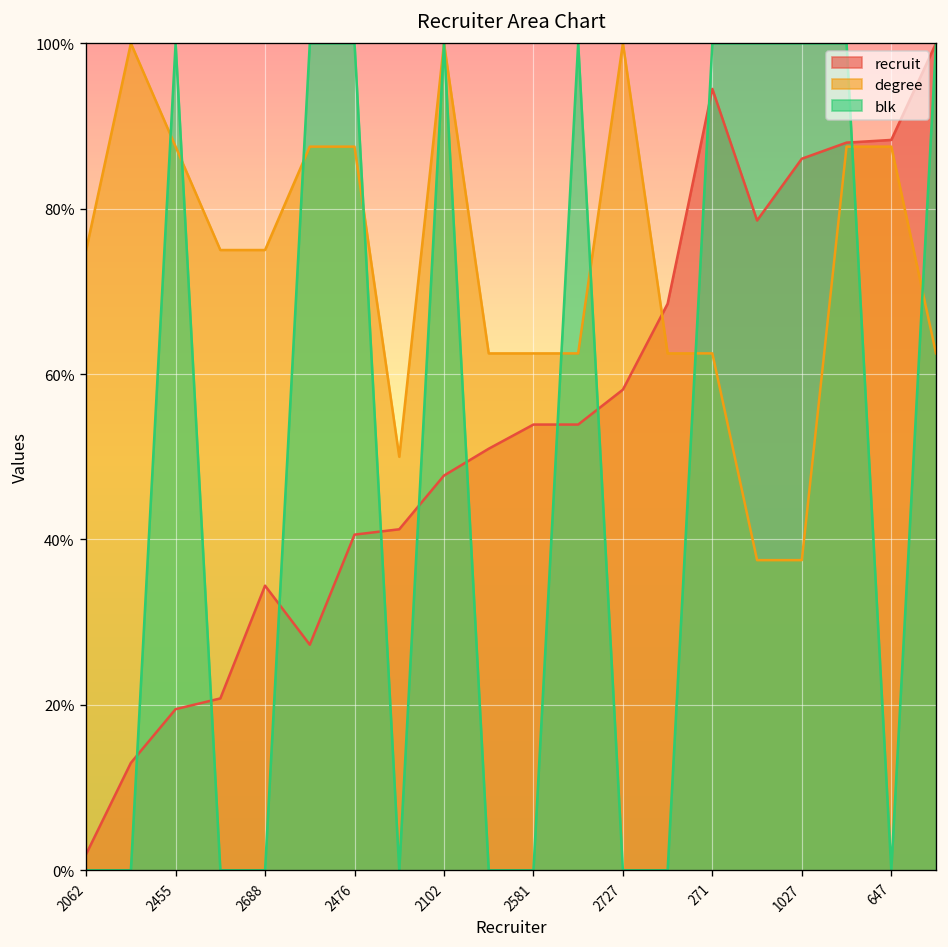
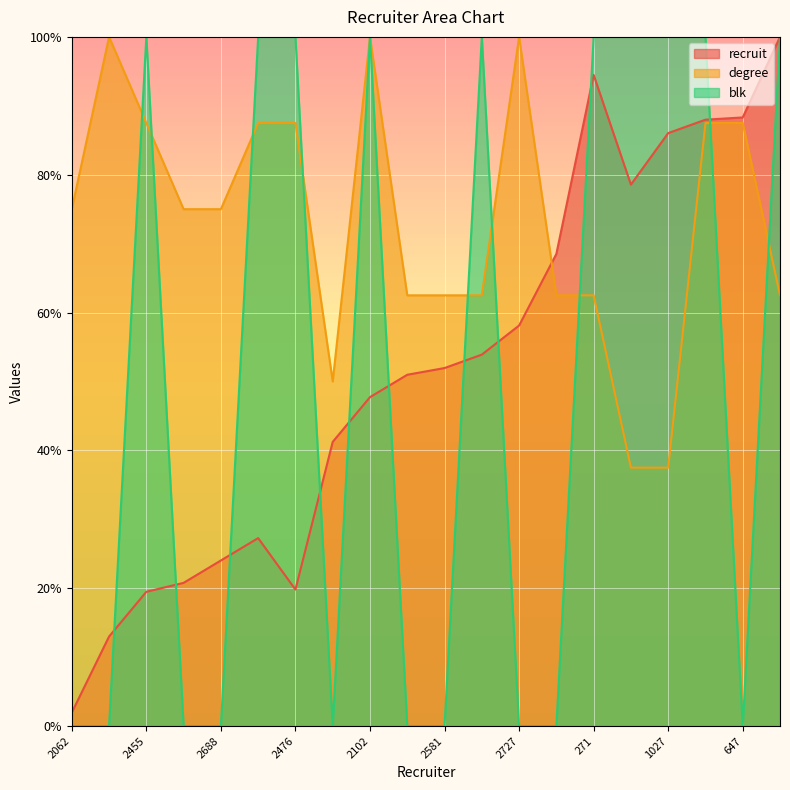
recruit, 2688: 34% -> 24%
recruit, 2476: 41% -> 20%
recruit, 2581: 54% -> 52%
